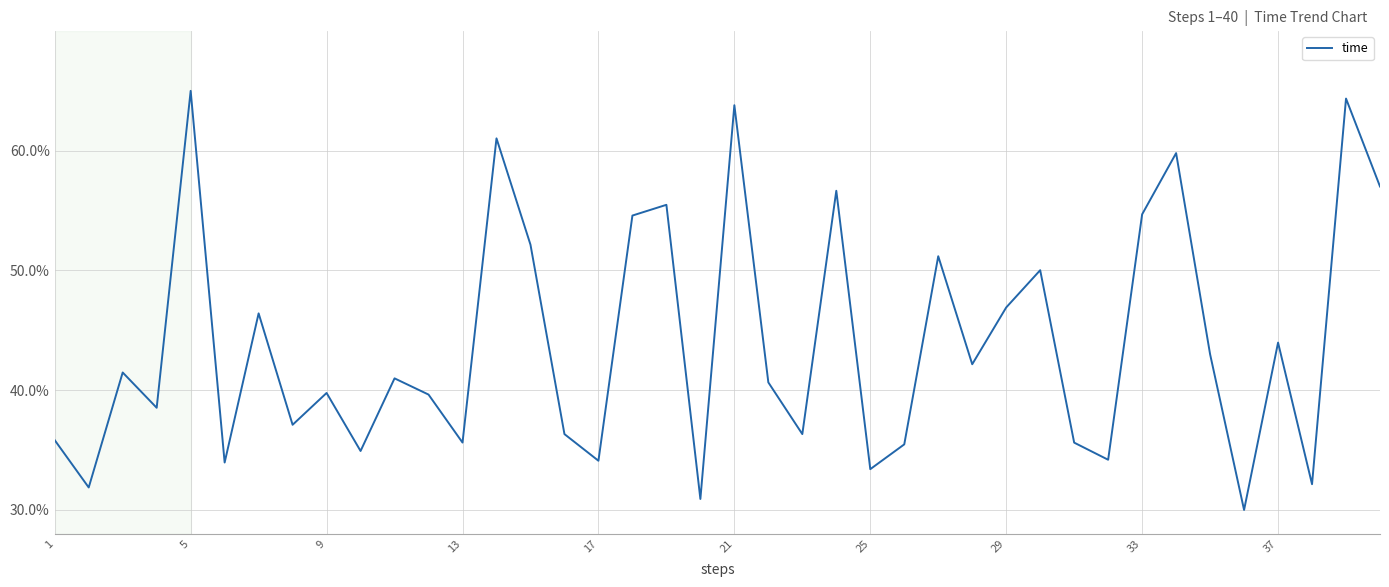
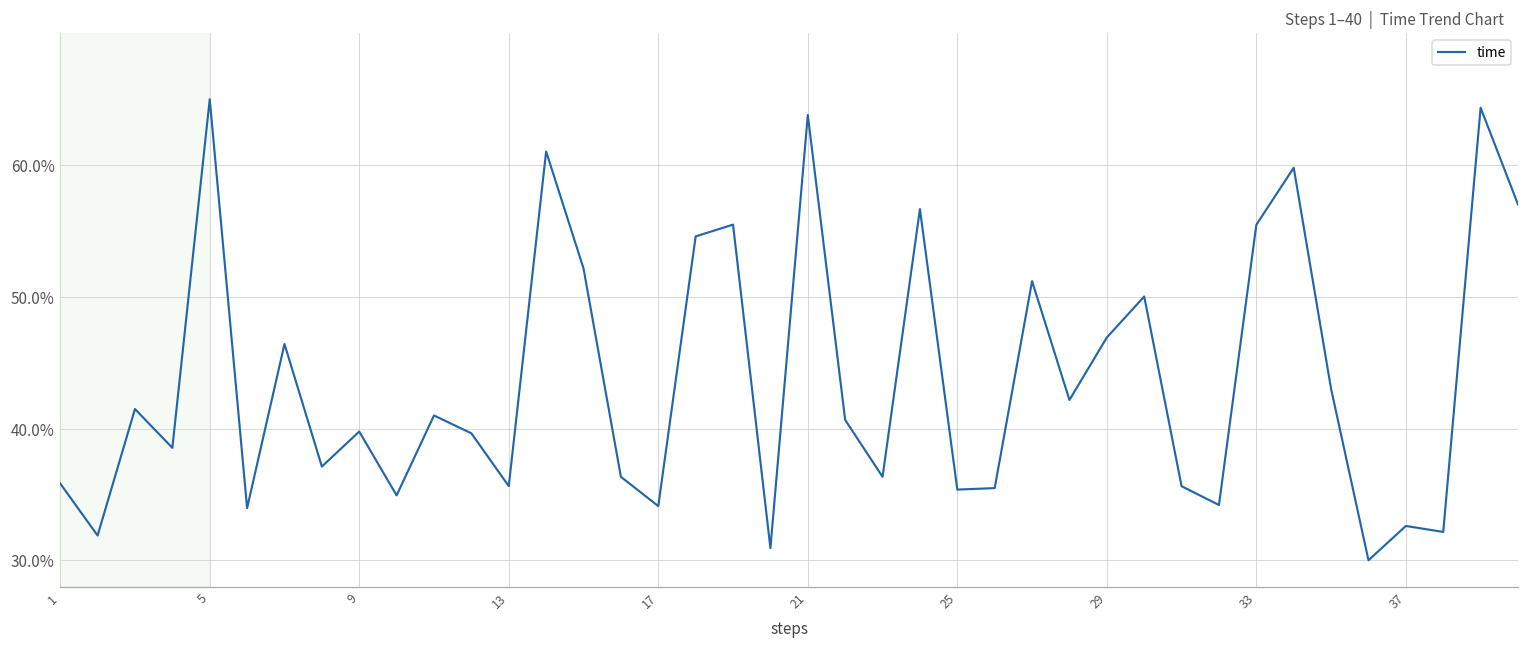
25: 33.4% -> 35.4%
33: 54.7% -> 55.5%
37: 44.0% -> 32.6%
